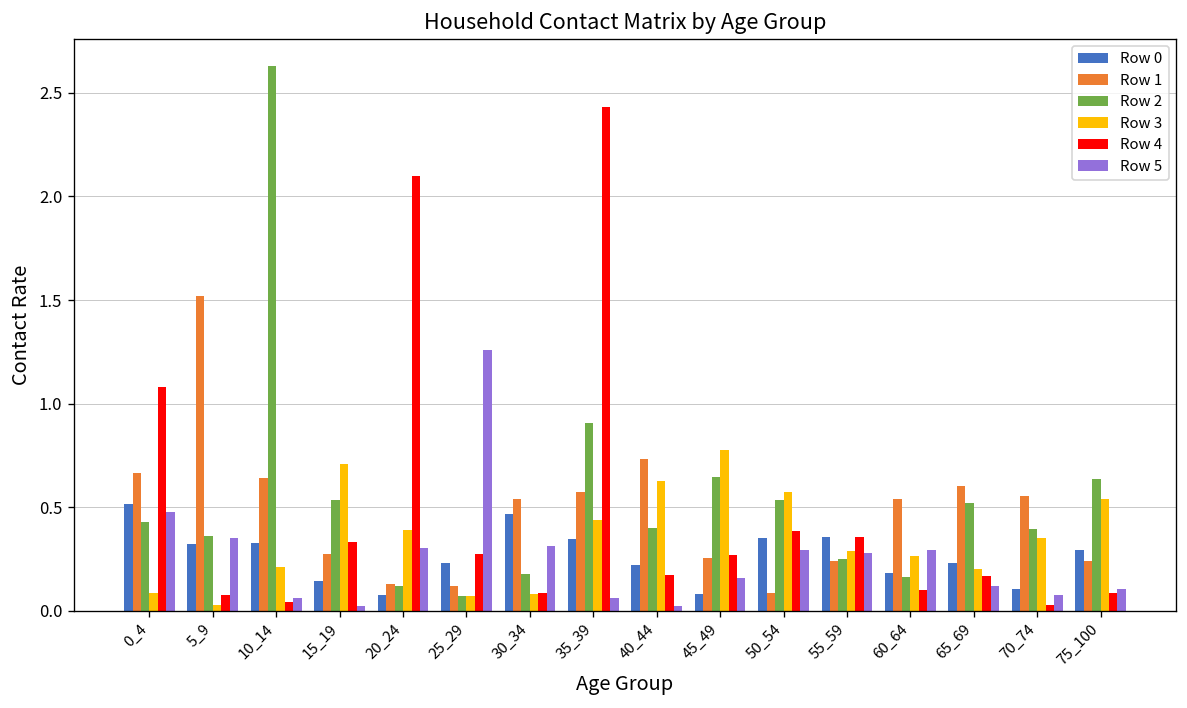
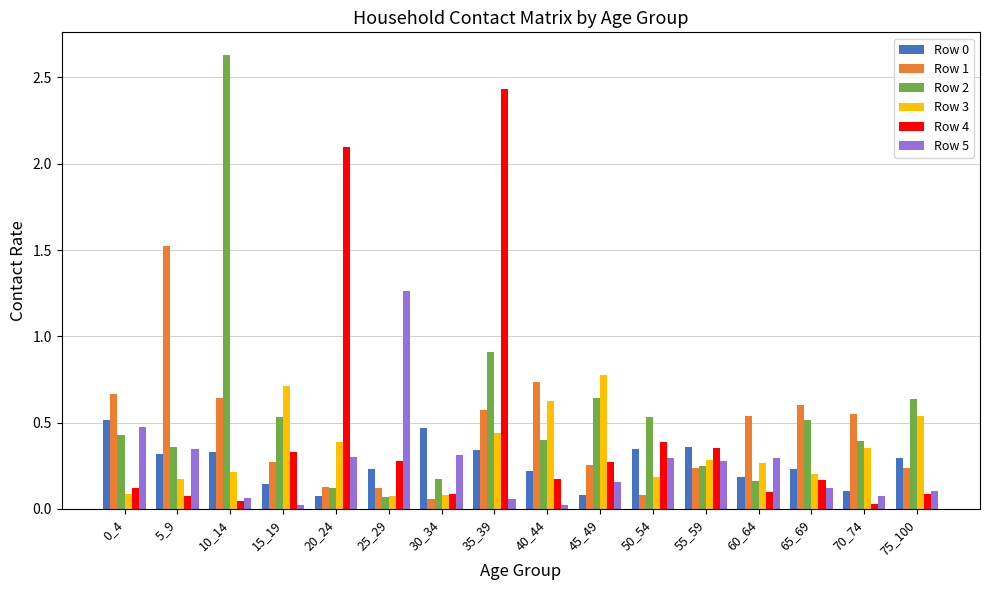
Row 4, 0_4: 1.08 -> 0.12
Row 3, 5_9: 0.03 -> 0.17
Row 1, 30_34: 0.54 -> 0.06
Row 3, 50_54: 0.57 -> 0.18
